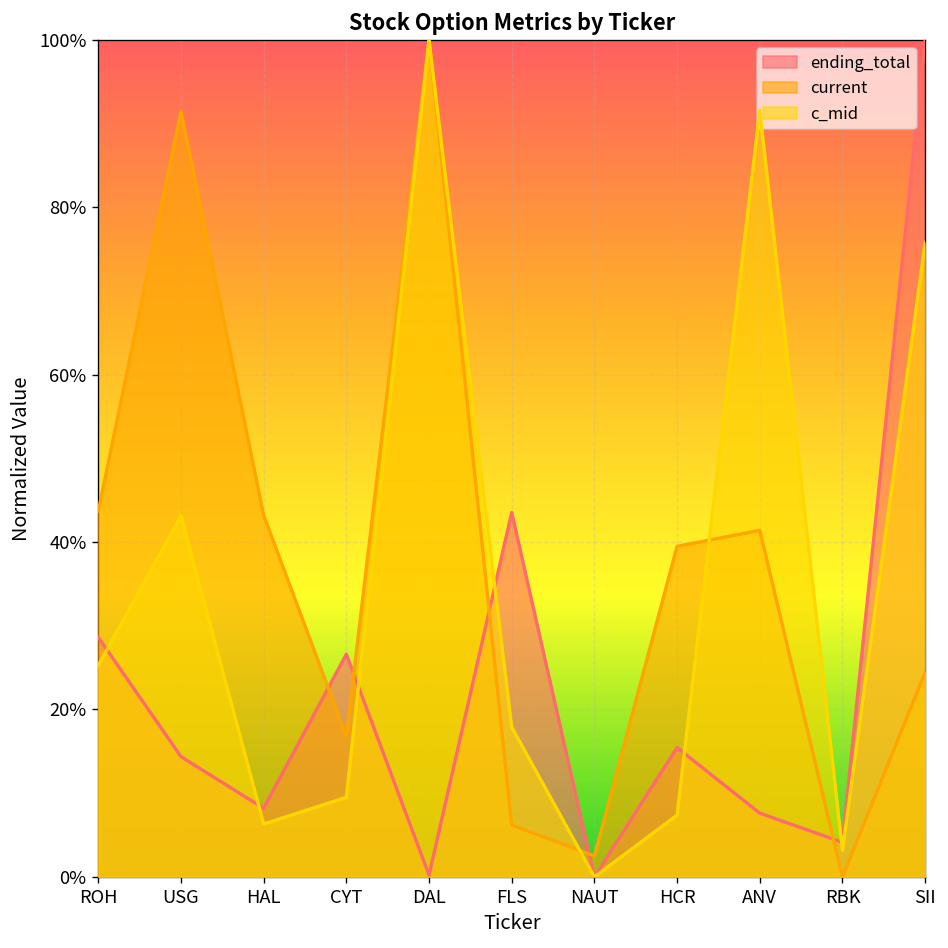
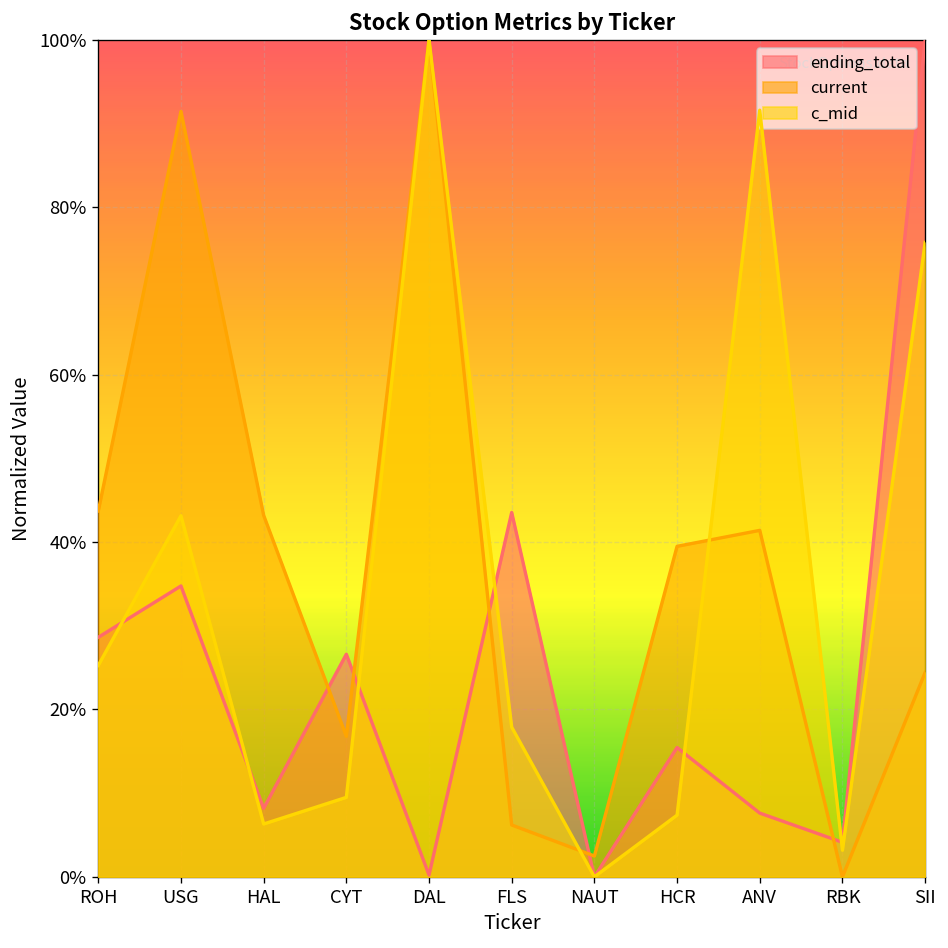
ending_total, USG: 14% -> 35%
